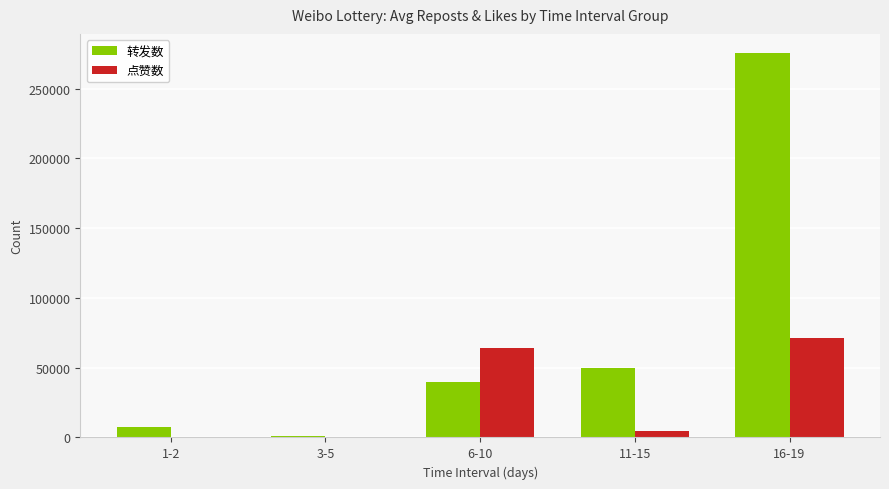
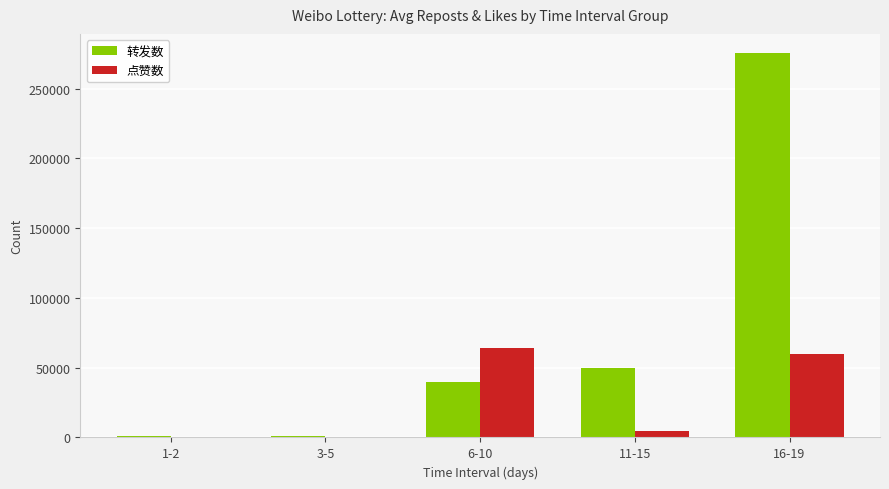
转发数, 1-2: 7000 -> 1000
点赞数, 16-19: 72000 -> 59000
